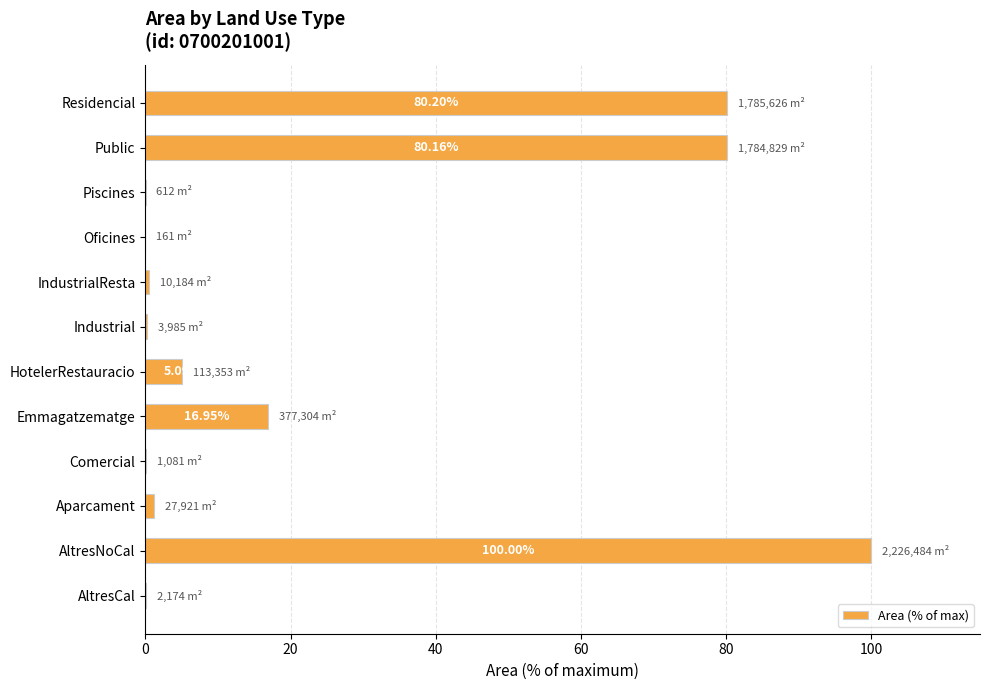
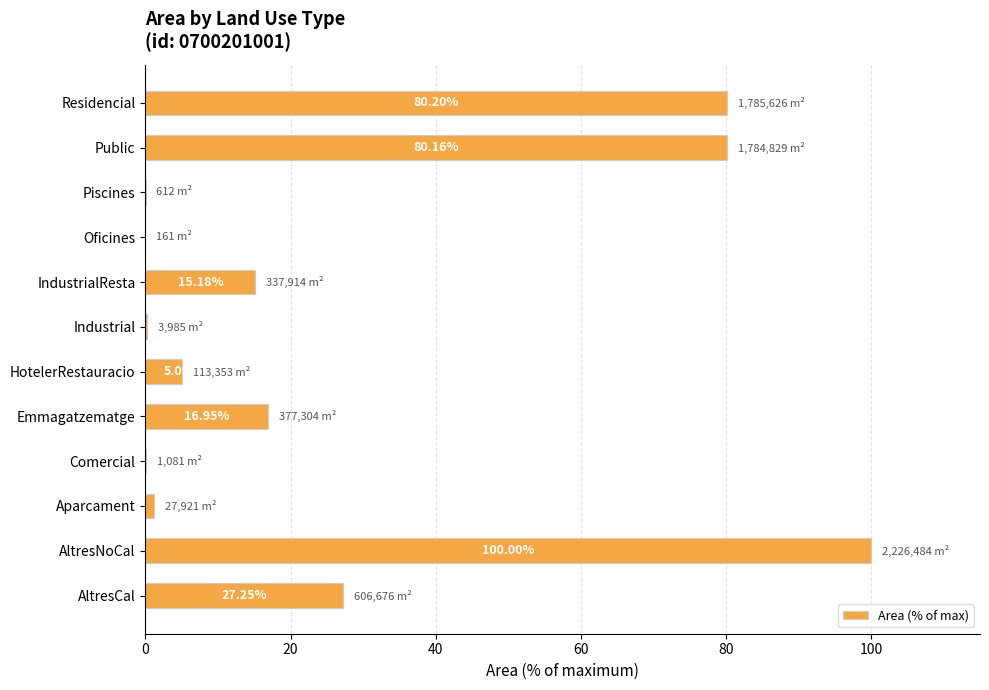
IndustrialResta: 10,184 -> 337,914
AltresCal: 2,174 -> 606,676
